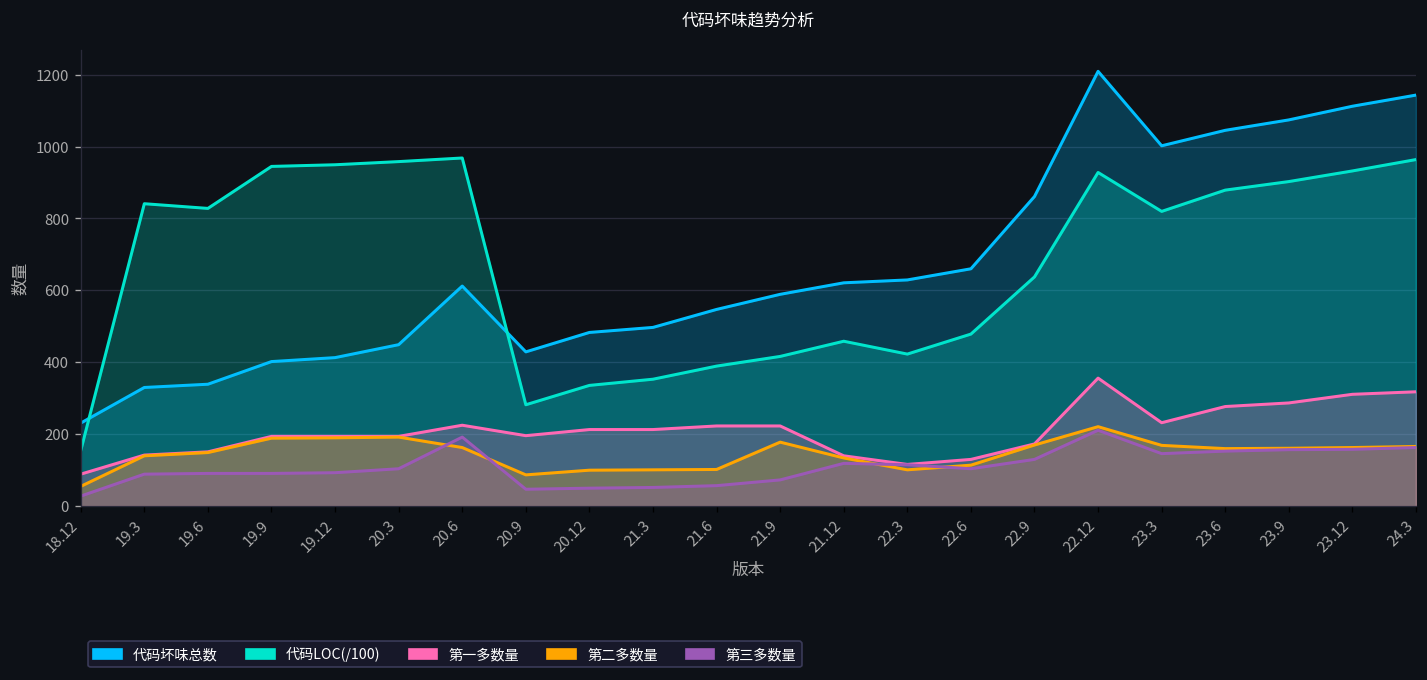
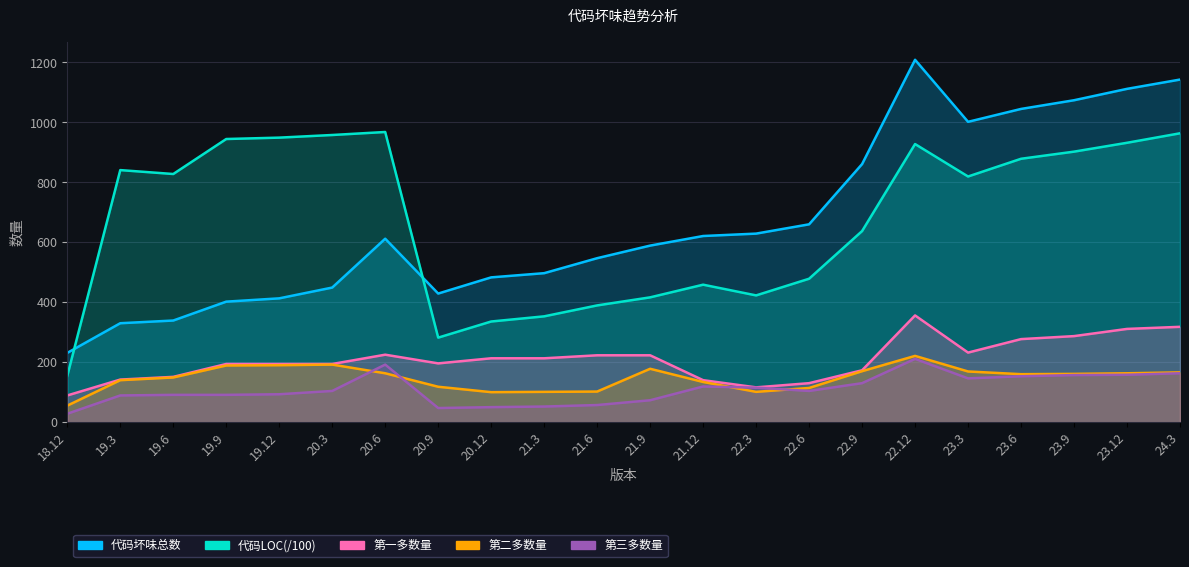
第二多数量, 20.9: 90 -> 120
